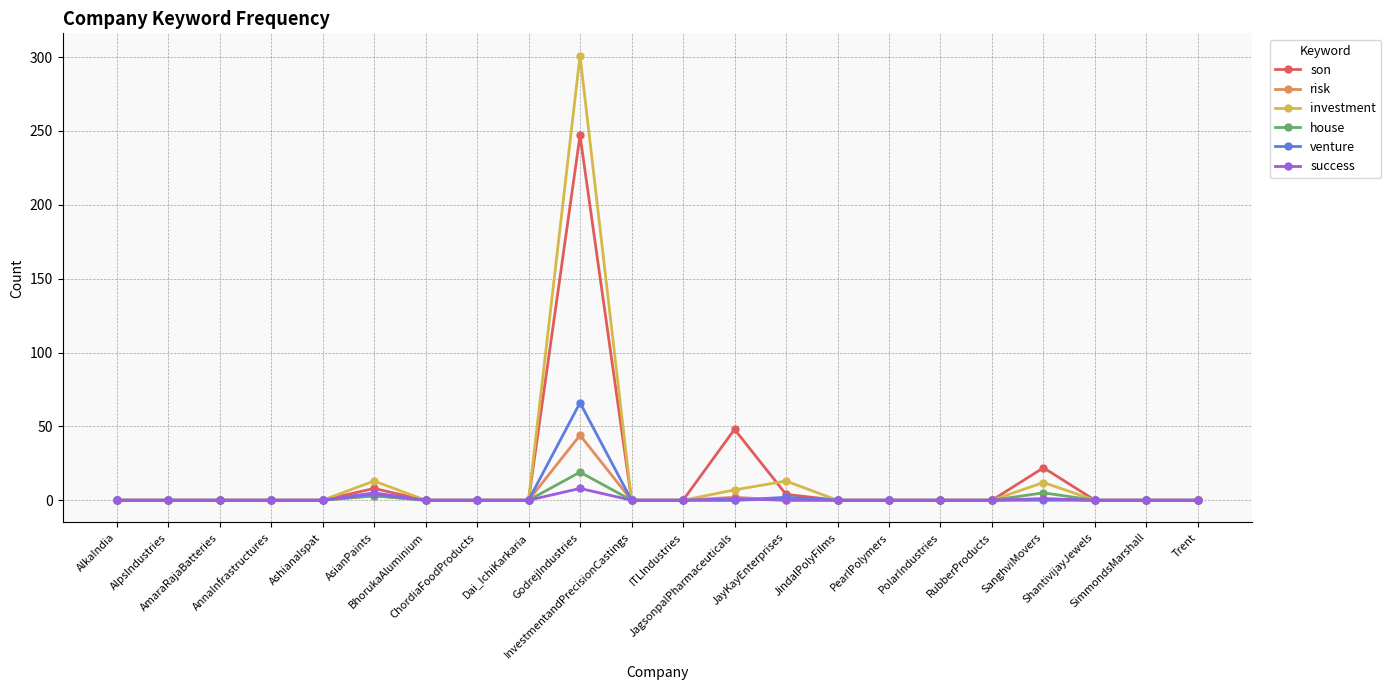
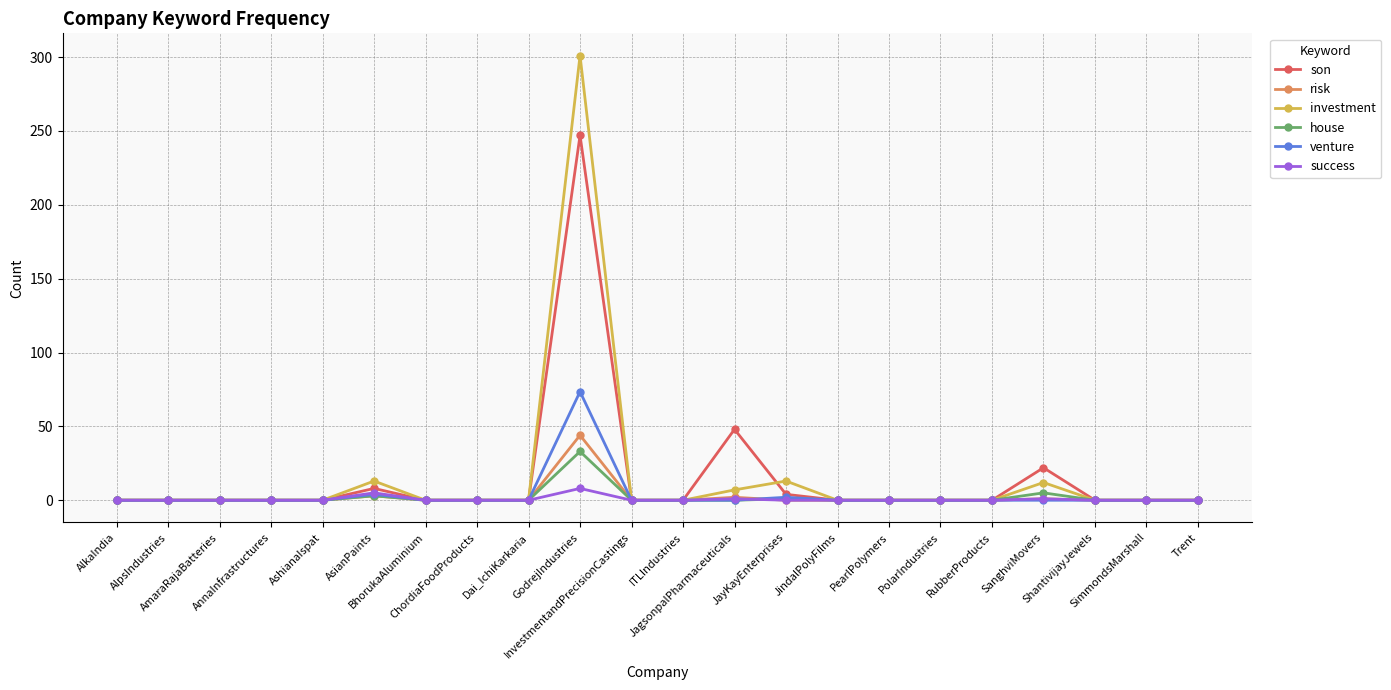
house, GodrejIndustries: 19 -> 33
venture, GodrejIndustries: 66 -> 74
